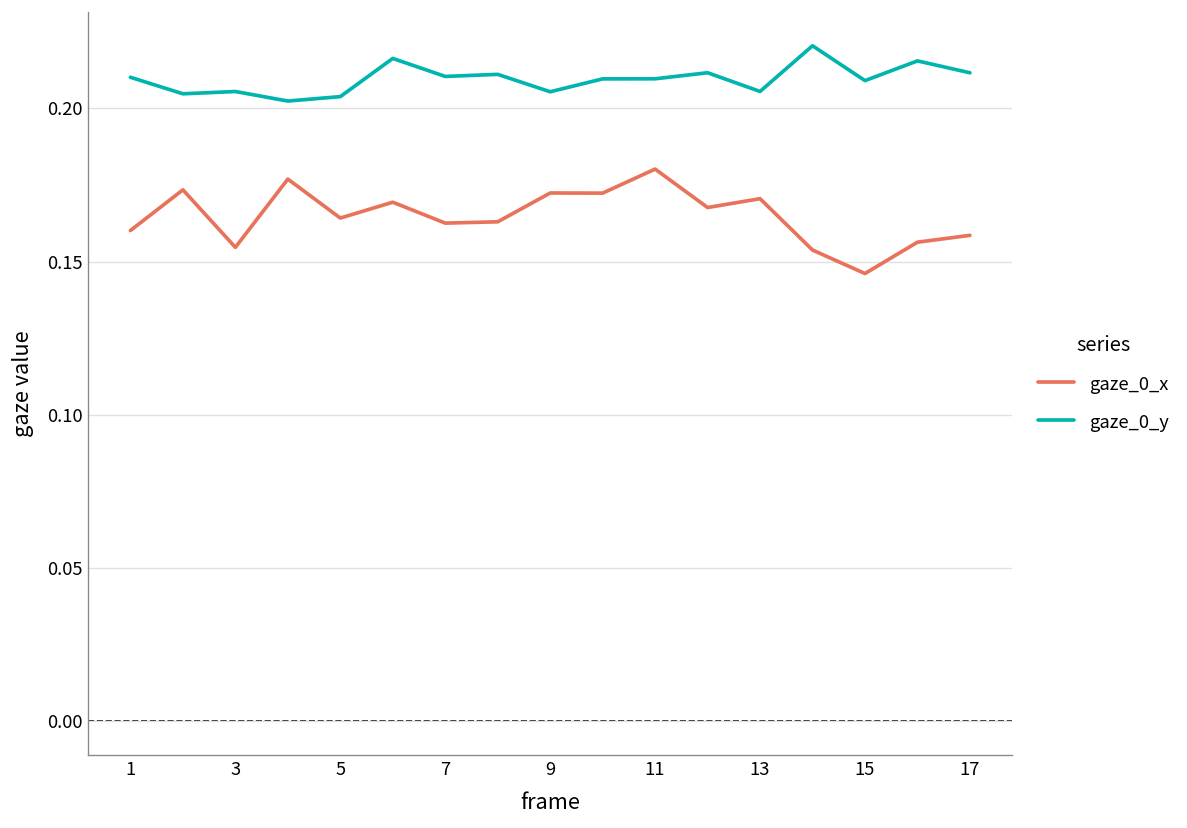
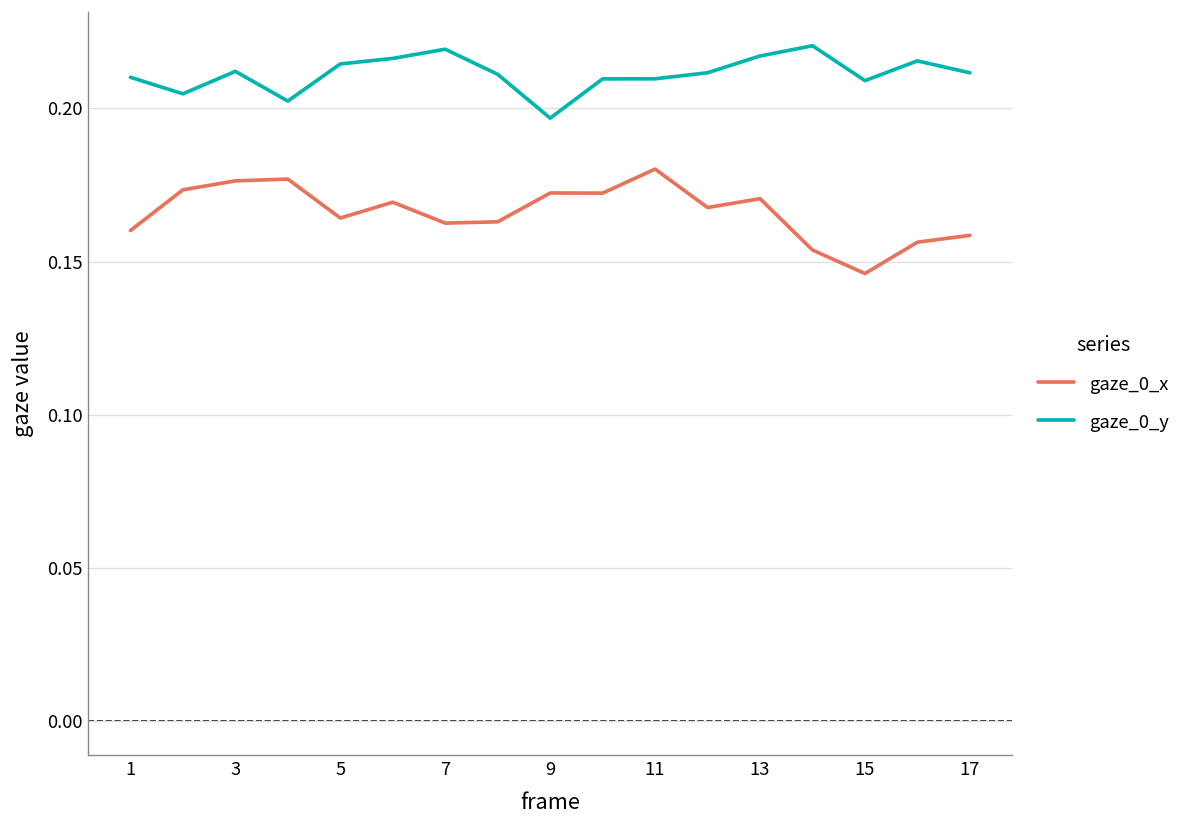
gaze_0_x, 3: 0.155 -> 0.176
gaze_0_y, 3: 0.206 -> 0.212
gaze_0_y, 5: 0.204 -> 0.215
gaze_0_y, 7: 0.210 -> 0.219
gaze_0_y, 9: 0.205 -> 0.197
gaze_0_y, 13: 0.206 -> 0.217
